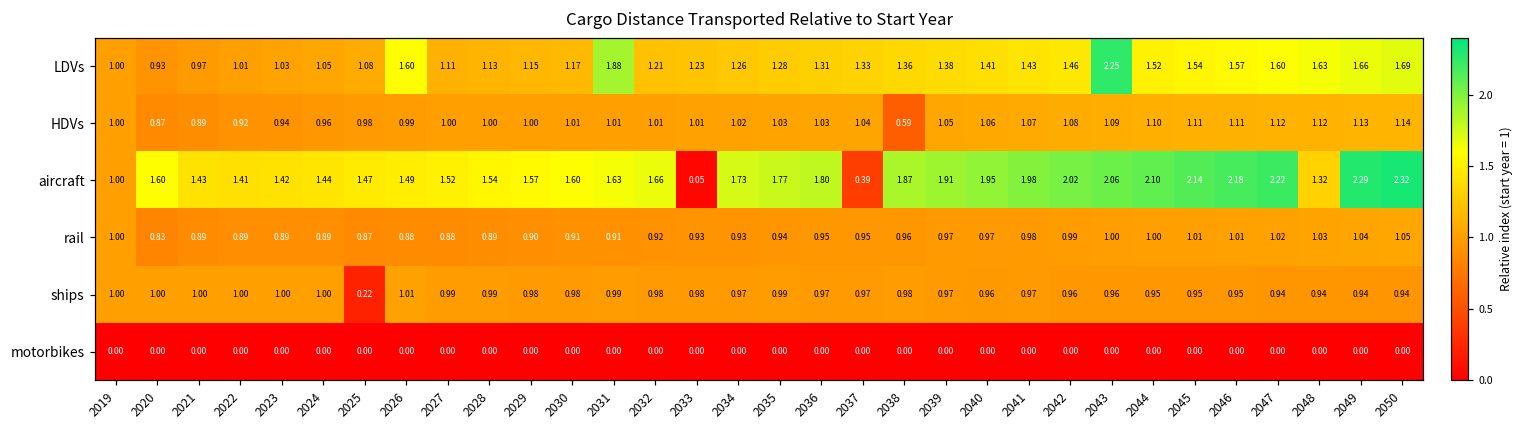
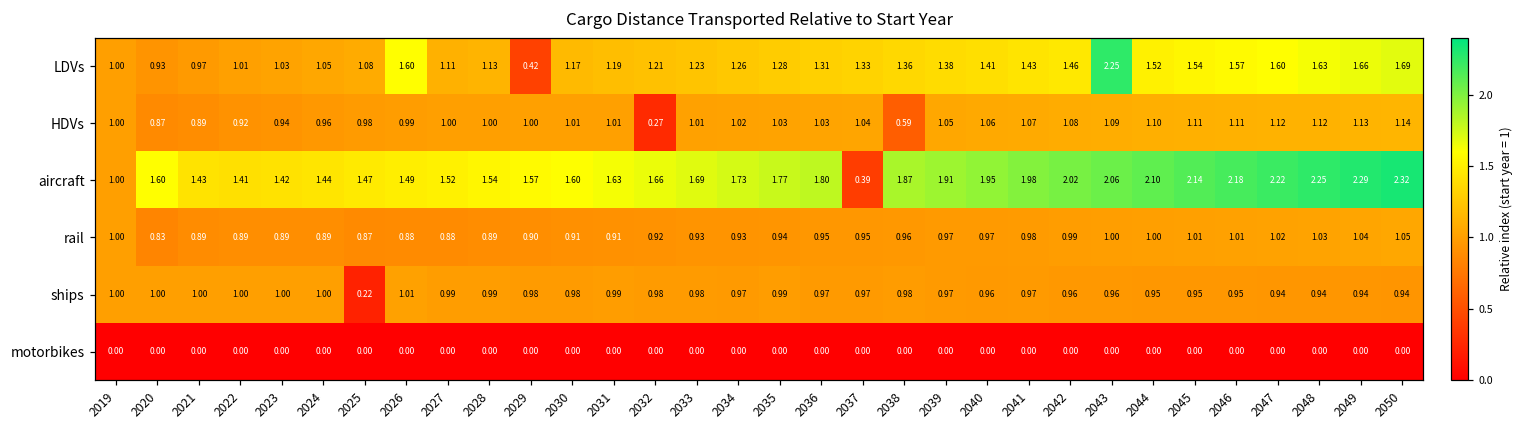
LDVs, 2029: 1.15 -> 0.42
LDVs, 2031: 1.88 -> 1.19
HDVs, 2032: 1.01 -> 0.27
aircraft, 2033: 0.05 -> 1.69
aircraft, 2048: 1.32 -> 2.25
